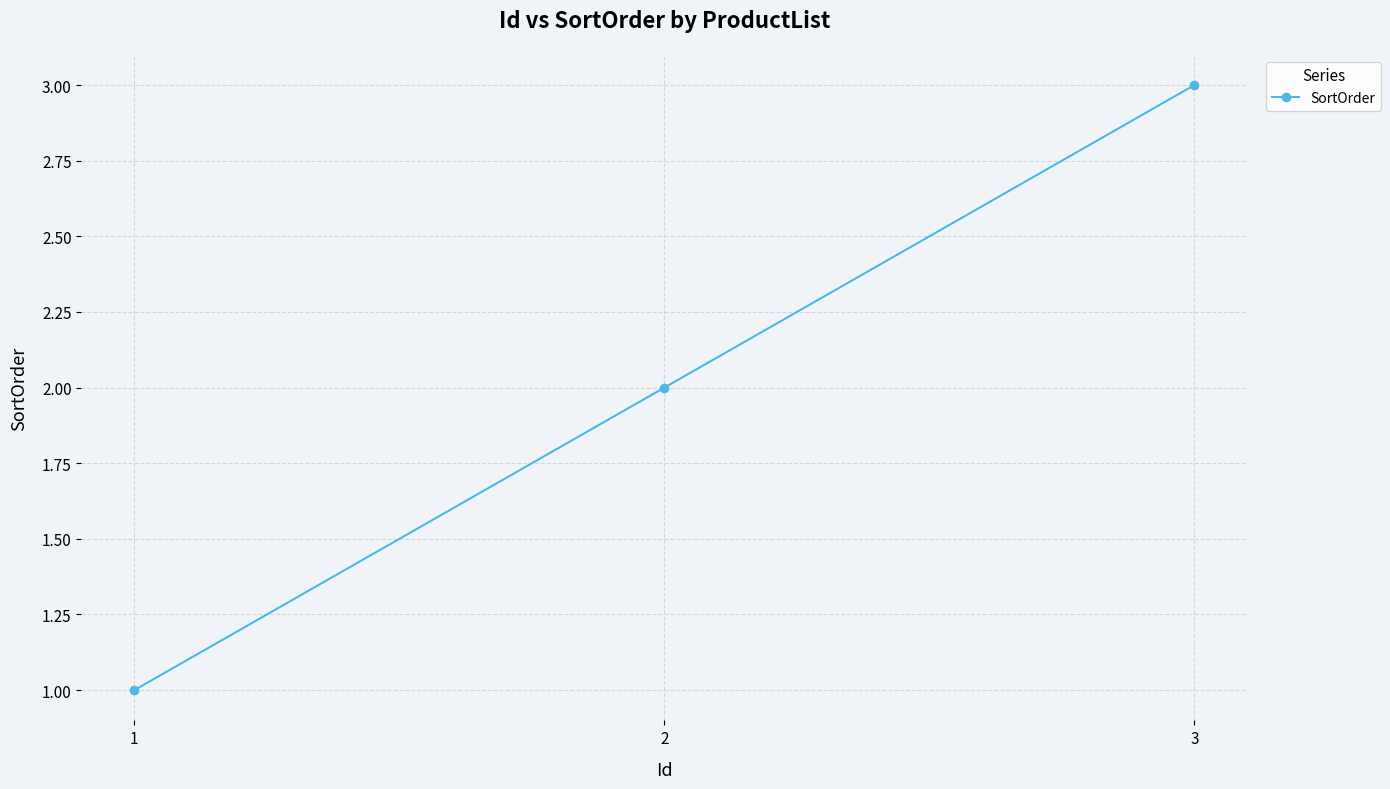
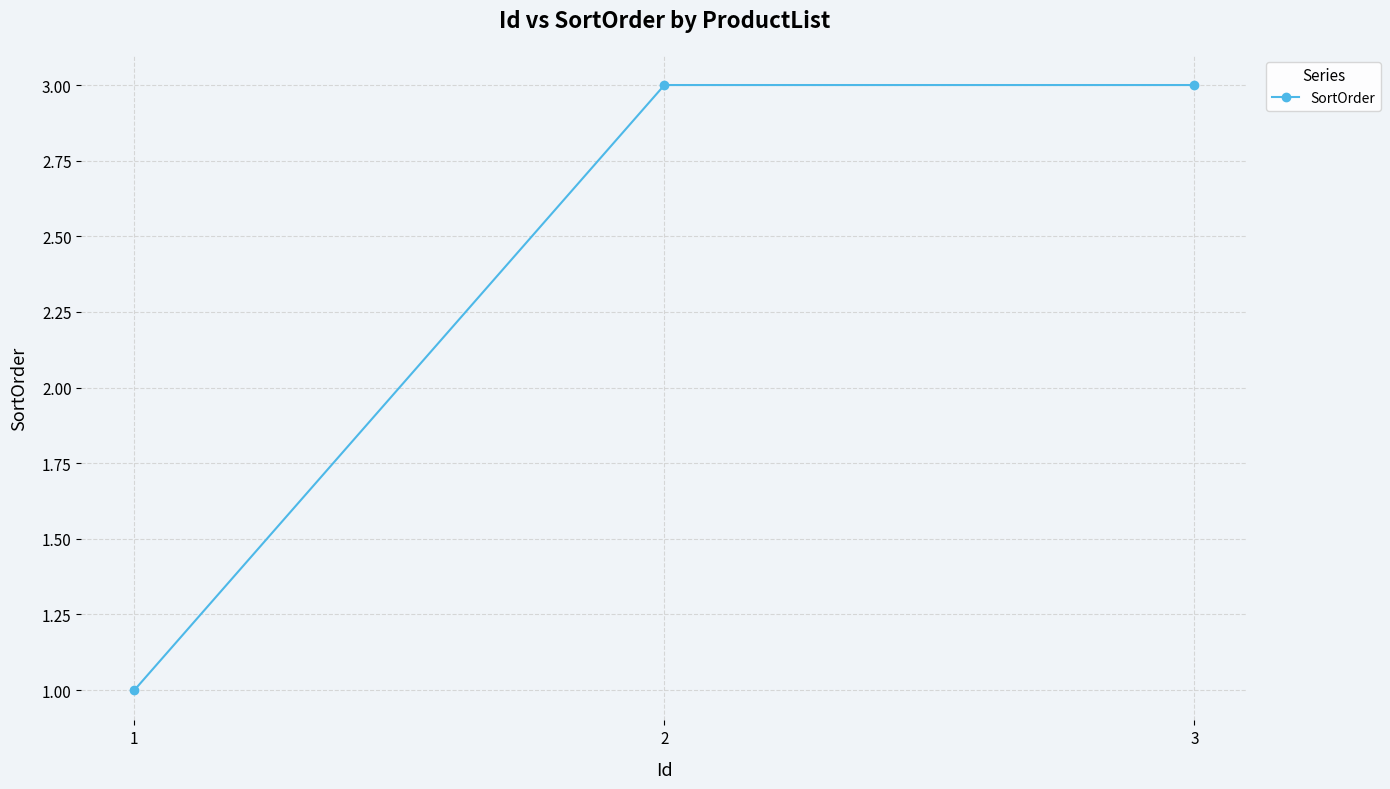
2: 2 -> 3
